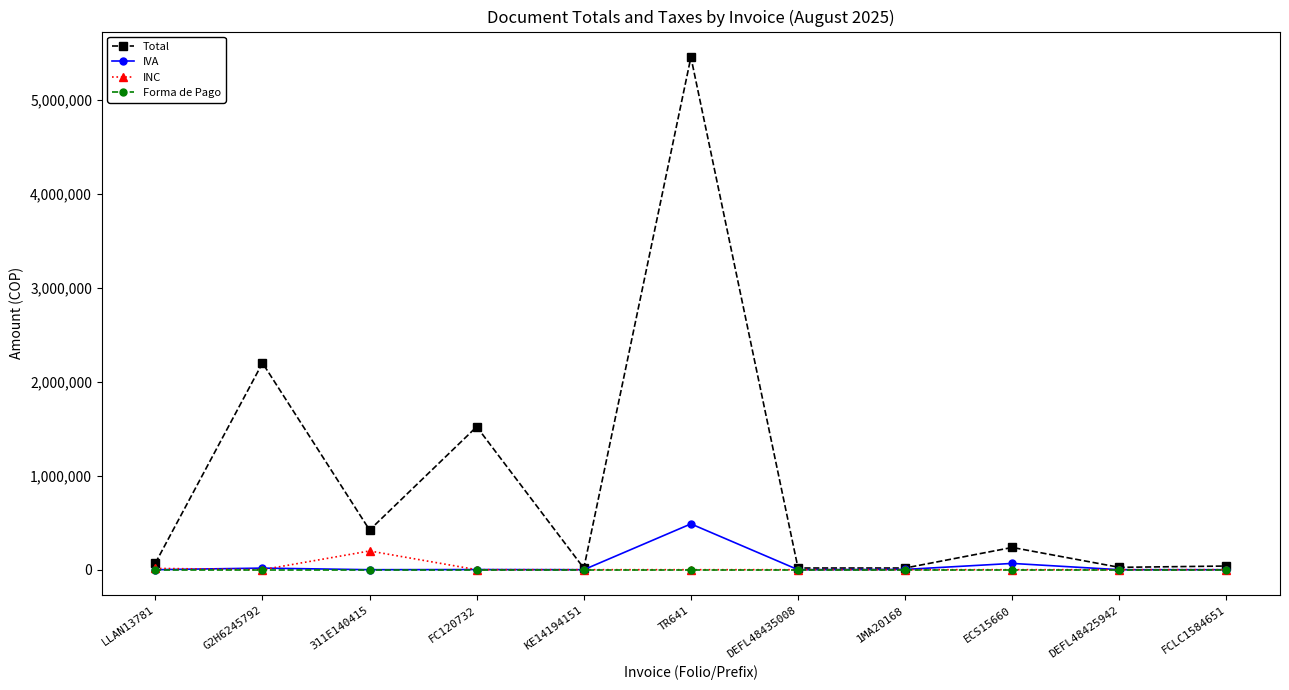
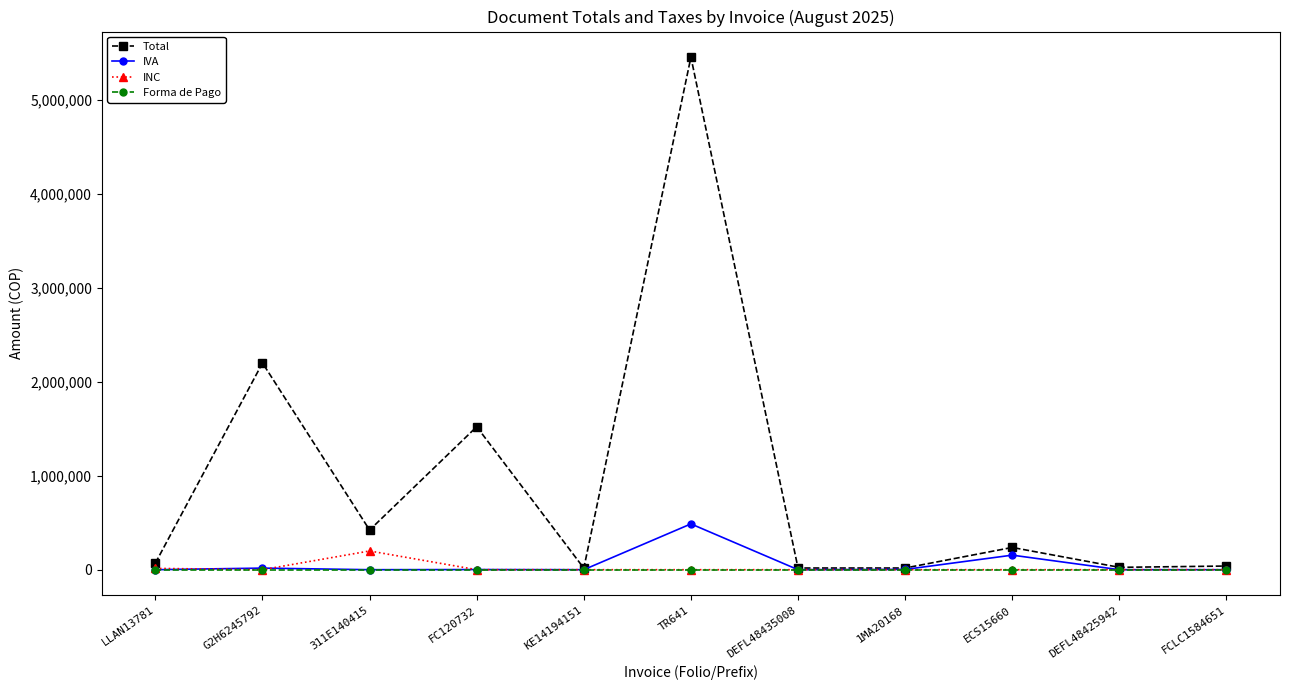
IVA, ECS15660: 100,000 -> 200,000
